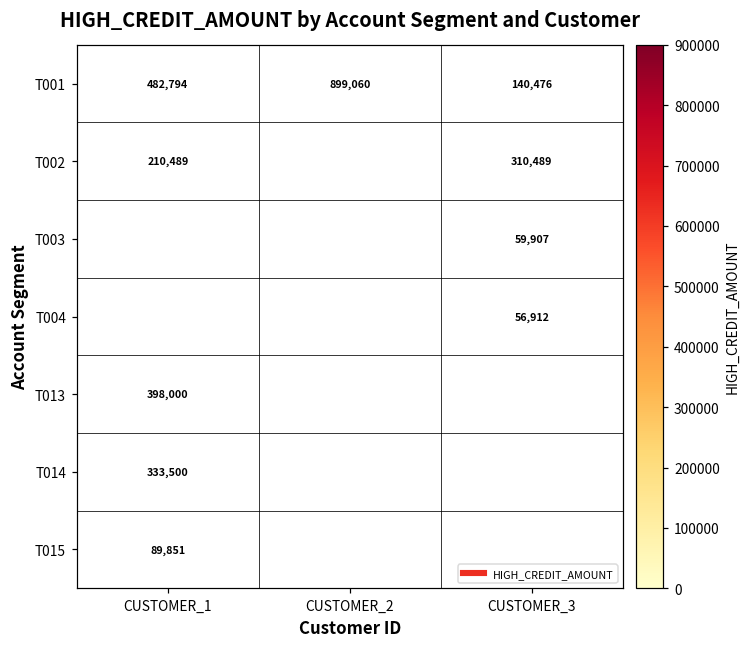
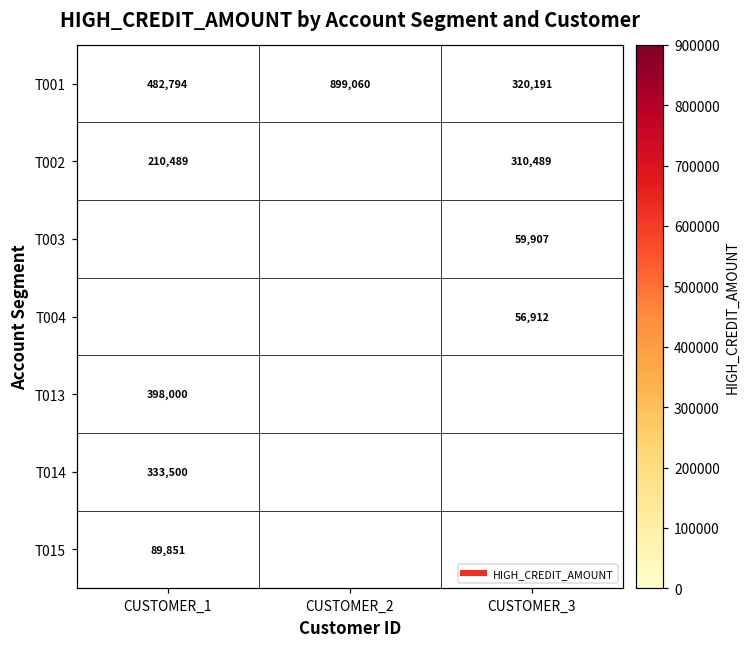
T001, CUSTOMER_3: 140,476 -> 320,191
